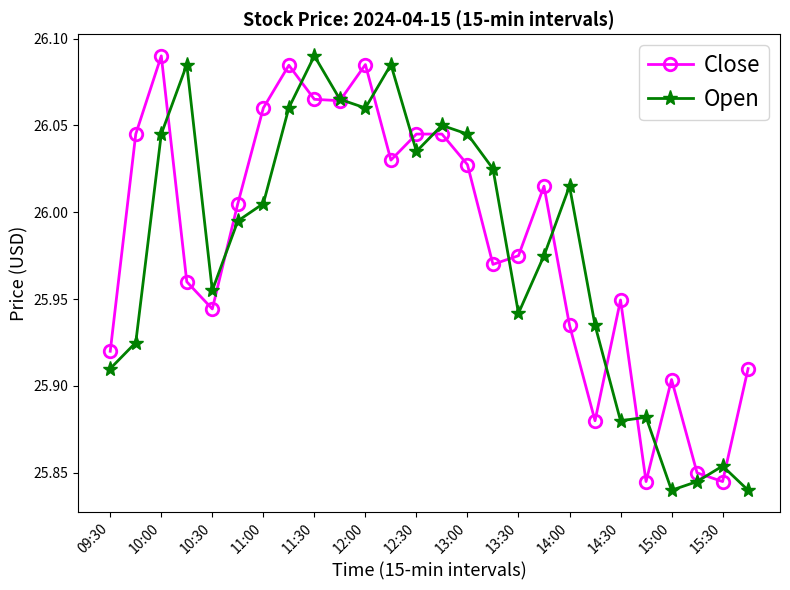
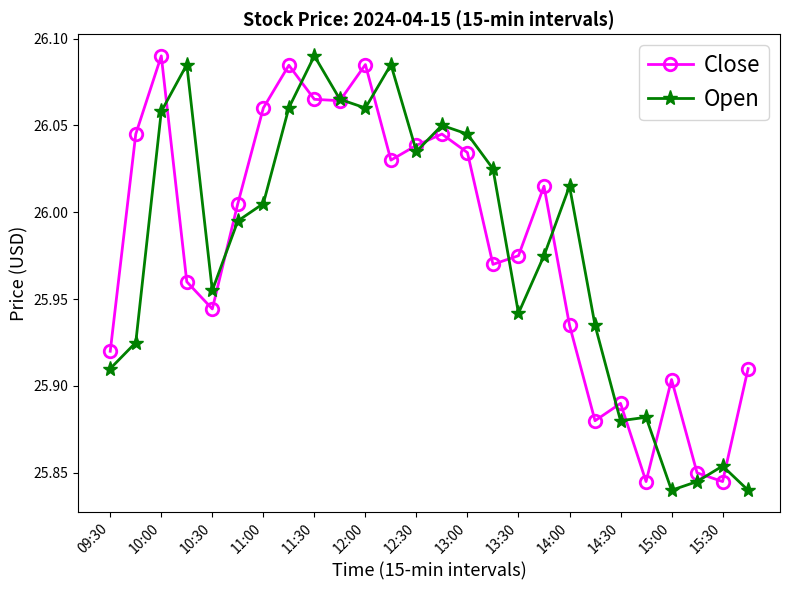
Open, 10:00: 26.045 -> 26.058
Close, 12:30: 26.045 -> 26.039
Close, 13:00: 26.027 -> 26.034
Close, 14:30: 25.949 -> 25.890
